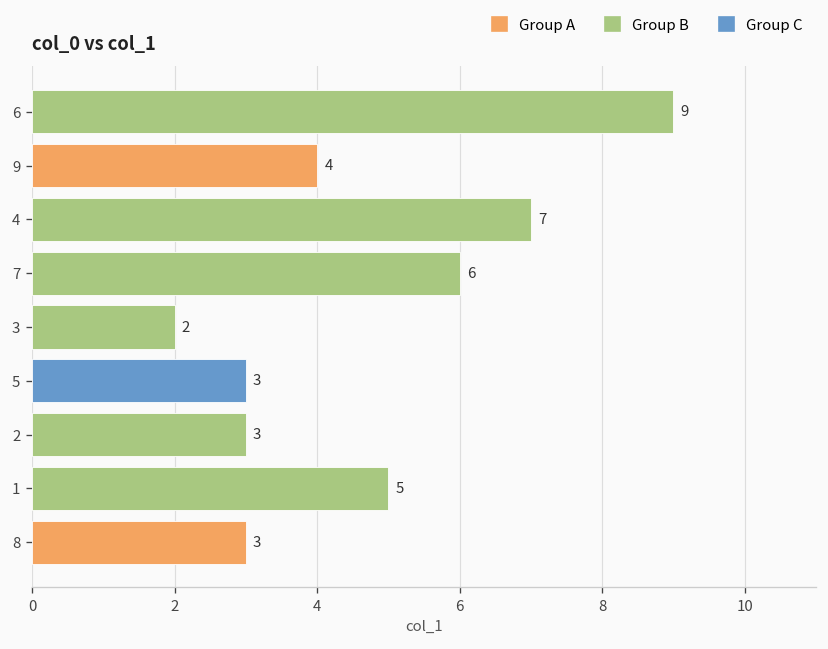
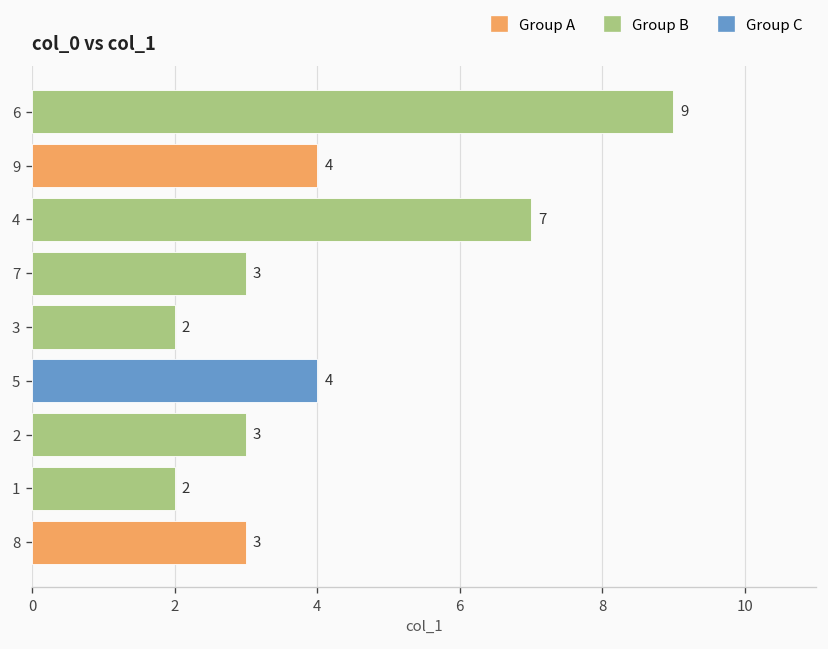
7: 6 -> 3
5: 3 -> 4
1: 5 -> 2
